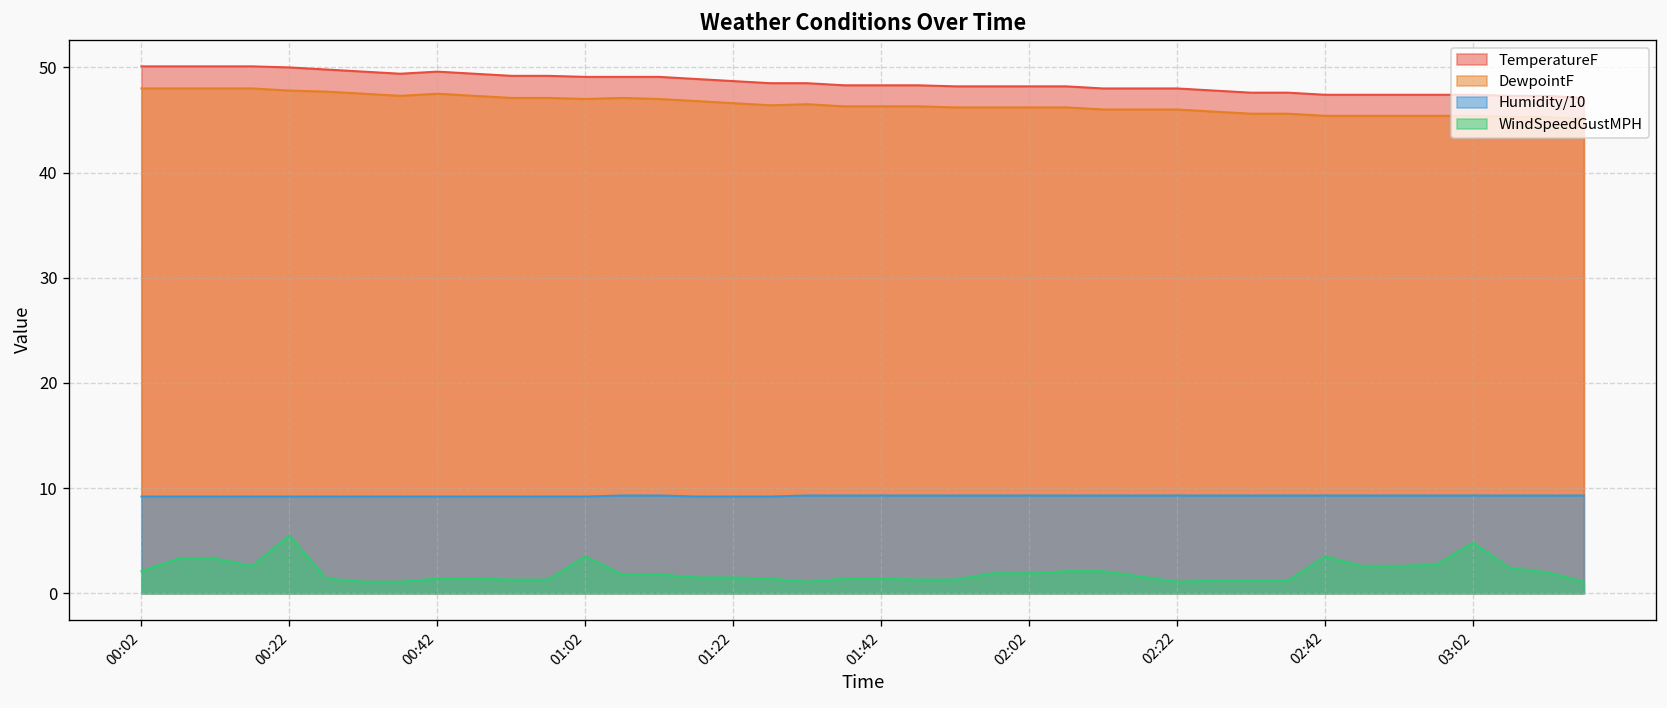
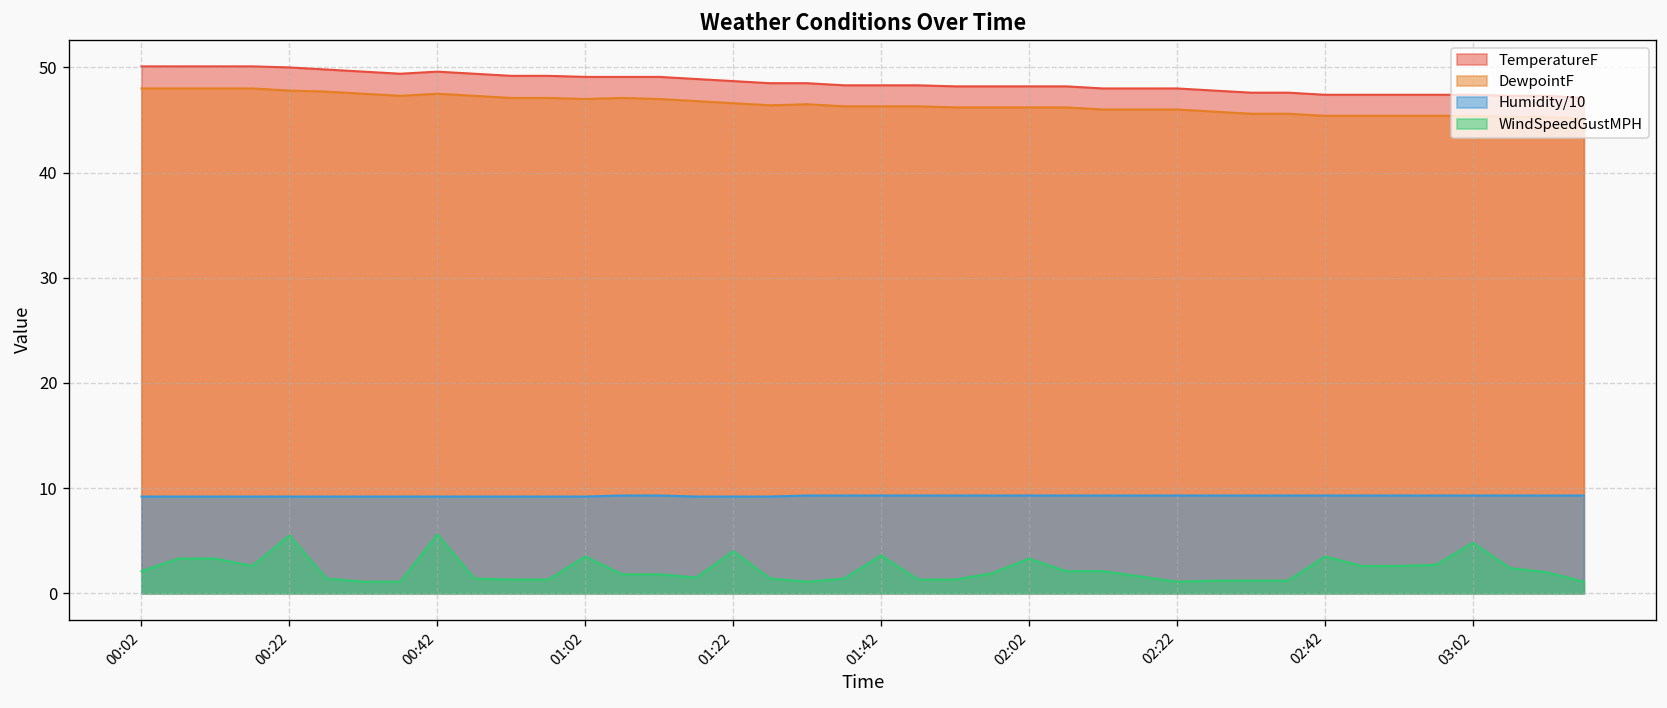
WindSpeedGustMPH, 00:42: 1 -> 6
WindSpeedGustMPH, 01:22: 2 -> 4
WindSpeedGustMPH, 01:42: 1 -> 4
WindSpeedGustMPH, 02:02: 2 -> 3
